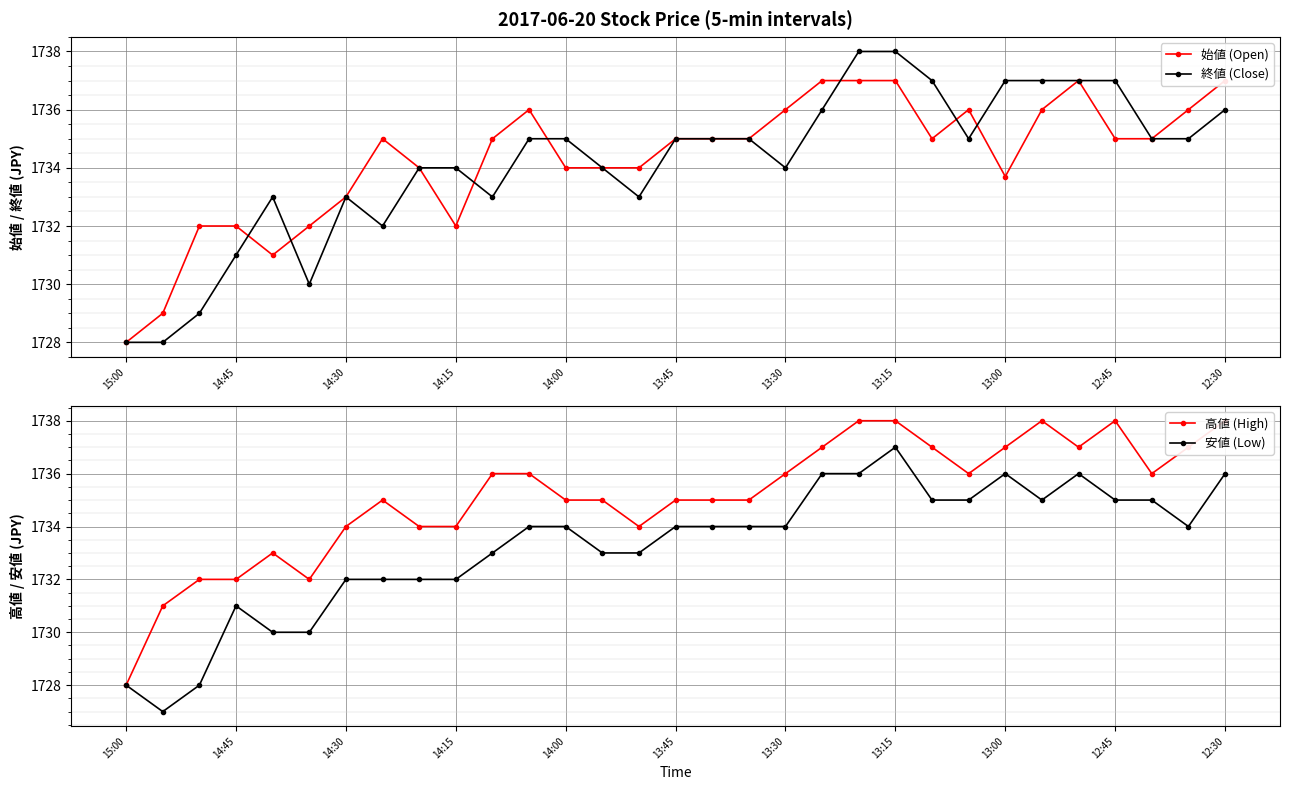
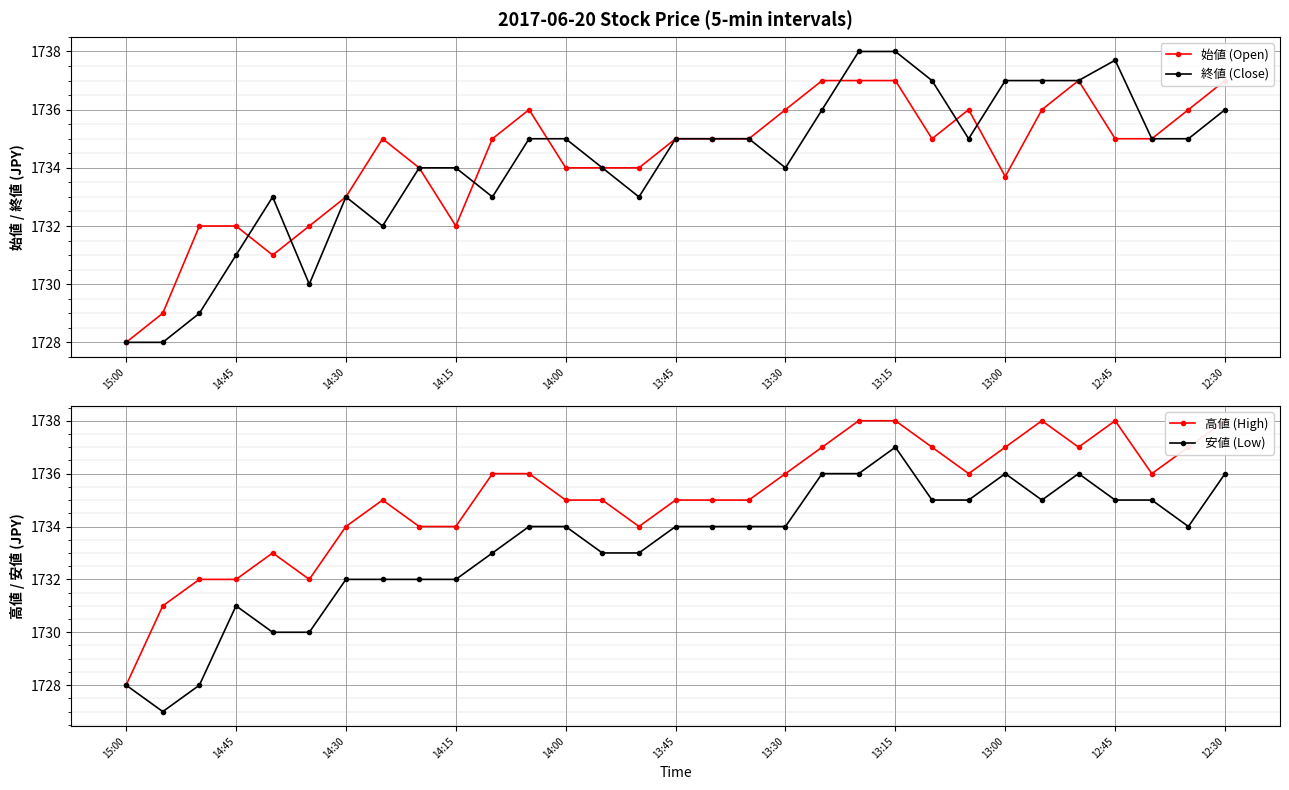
2017-06-20 Stock Price (5-min intervals), 終値 (Close), 12:45: 1737.0 -> 1737.7
